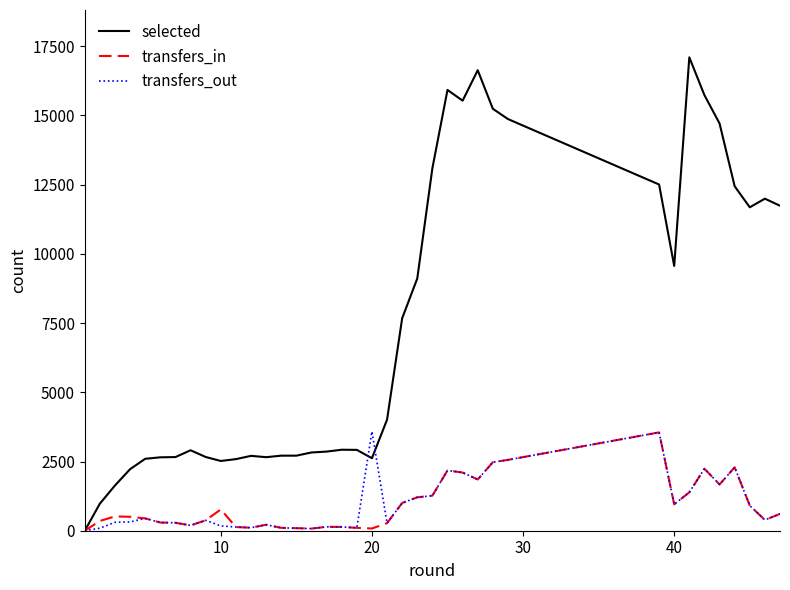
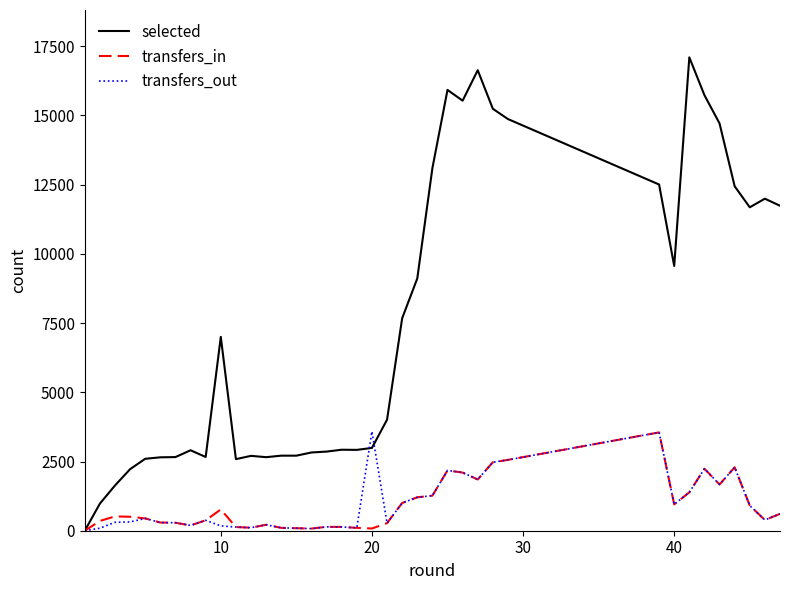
selected, 10: 2500 -> 7000
selected, 20: 2600 -> 3000
